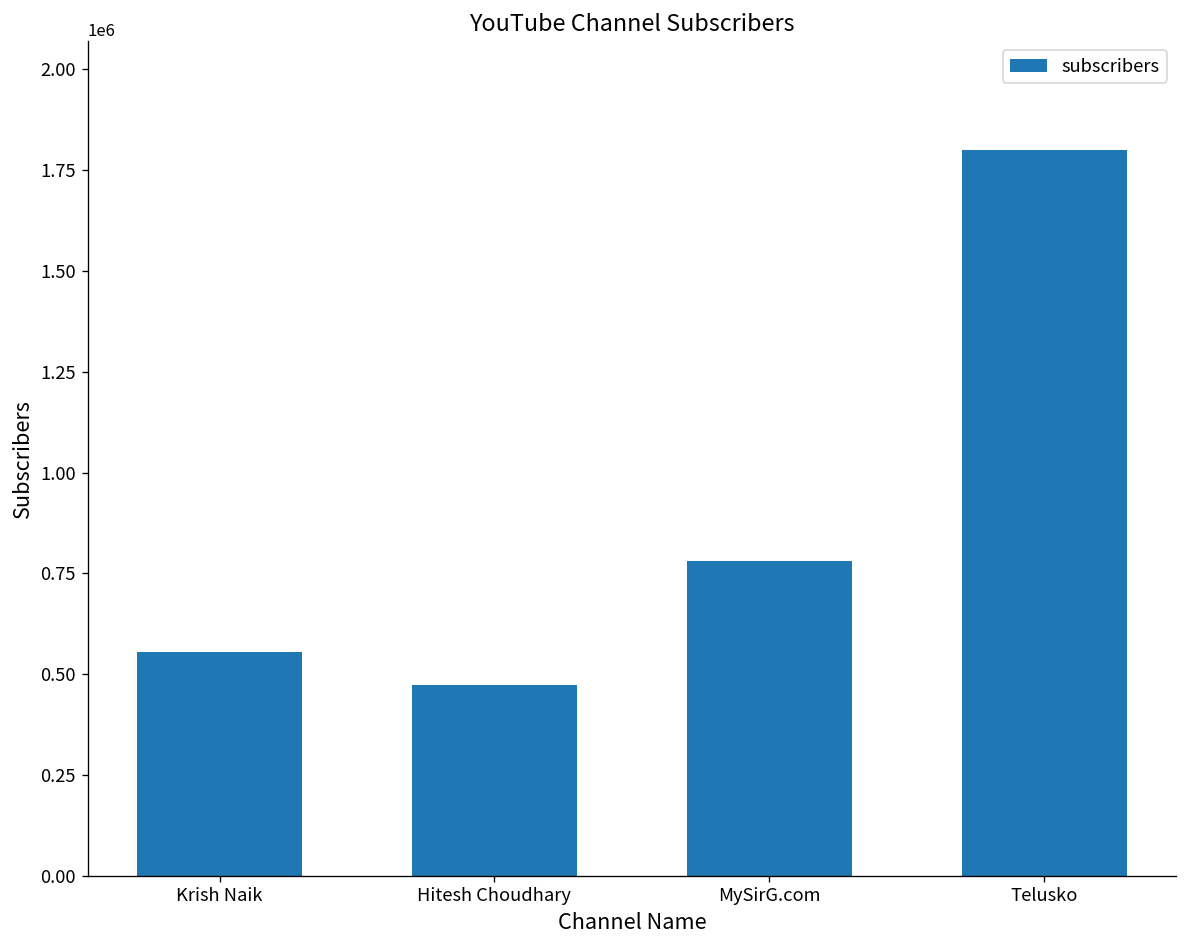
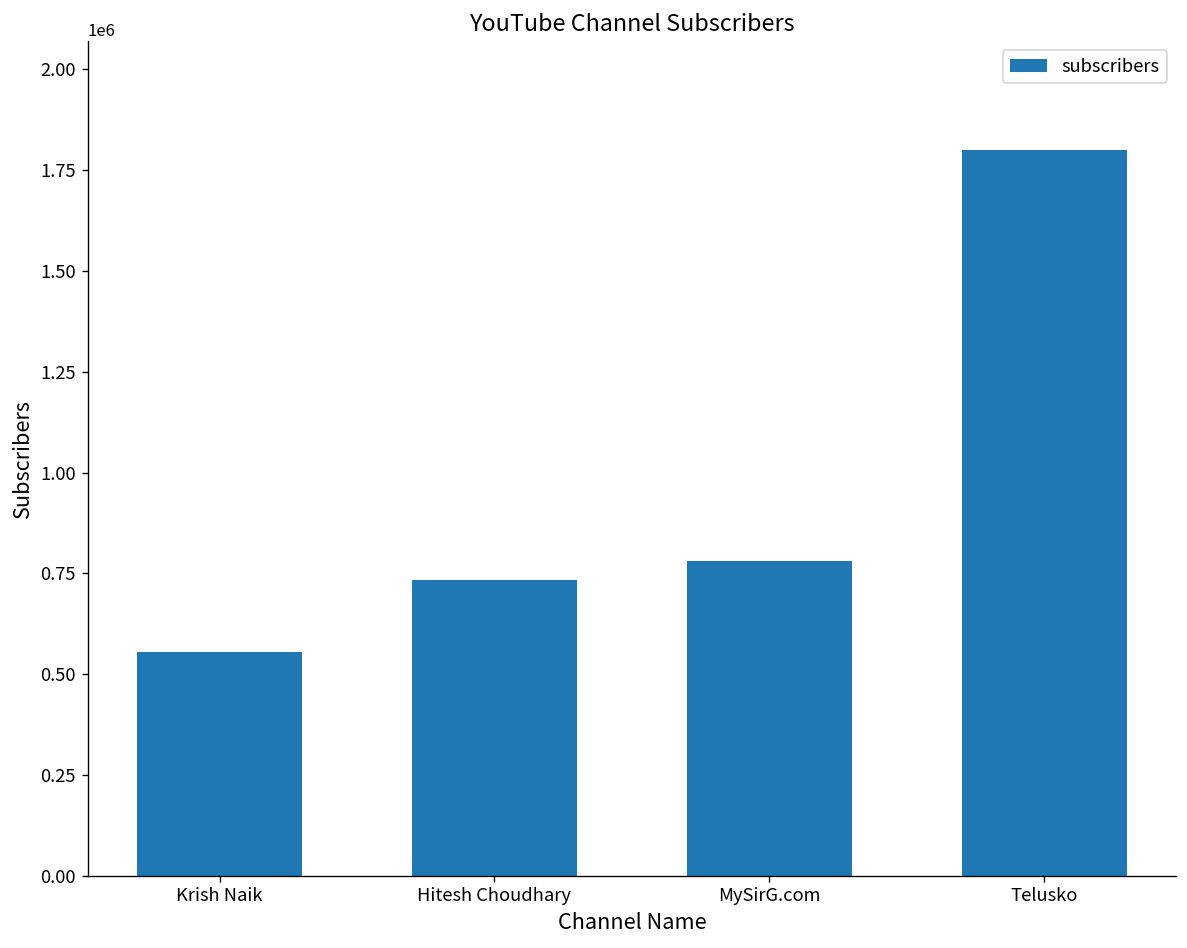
Hitesh Choudhary: 470000 -> 730000
